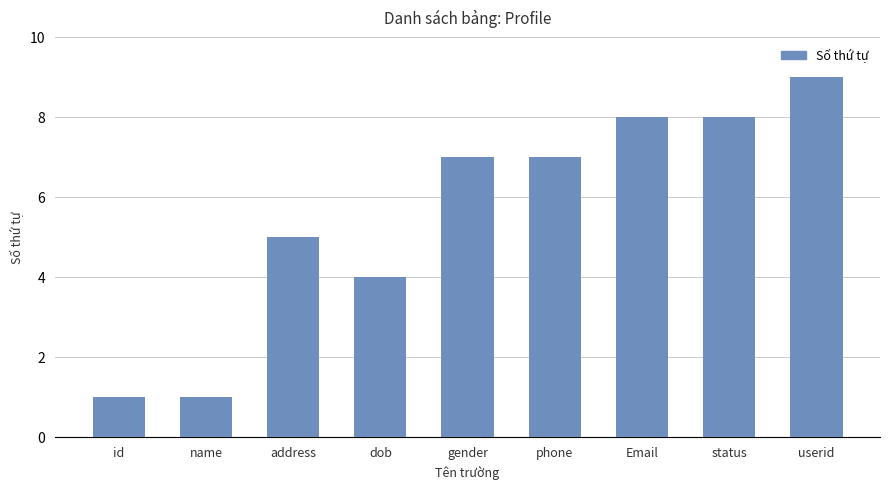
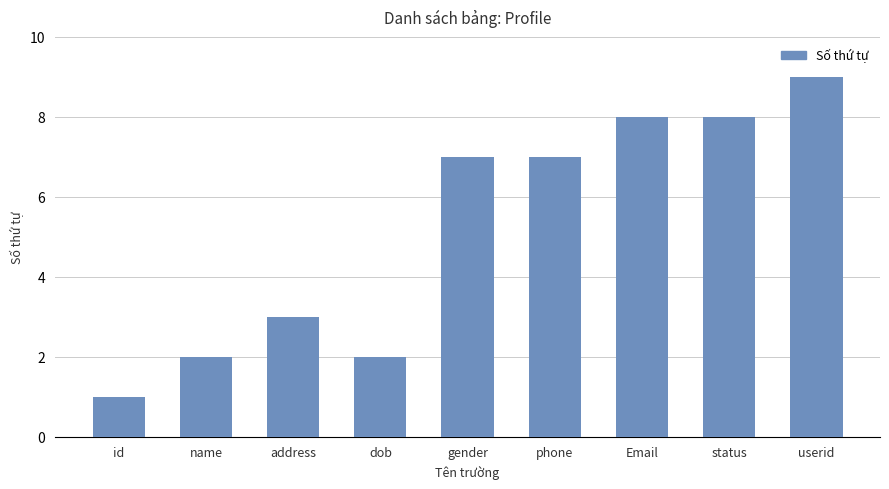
name: 1 -> 2
address: 5 -> 3
dob: 4 -> 2
